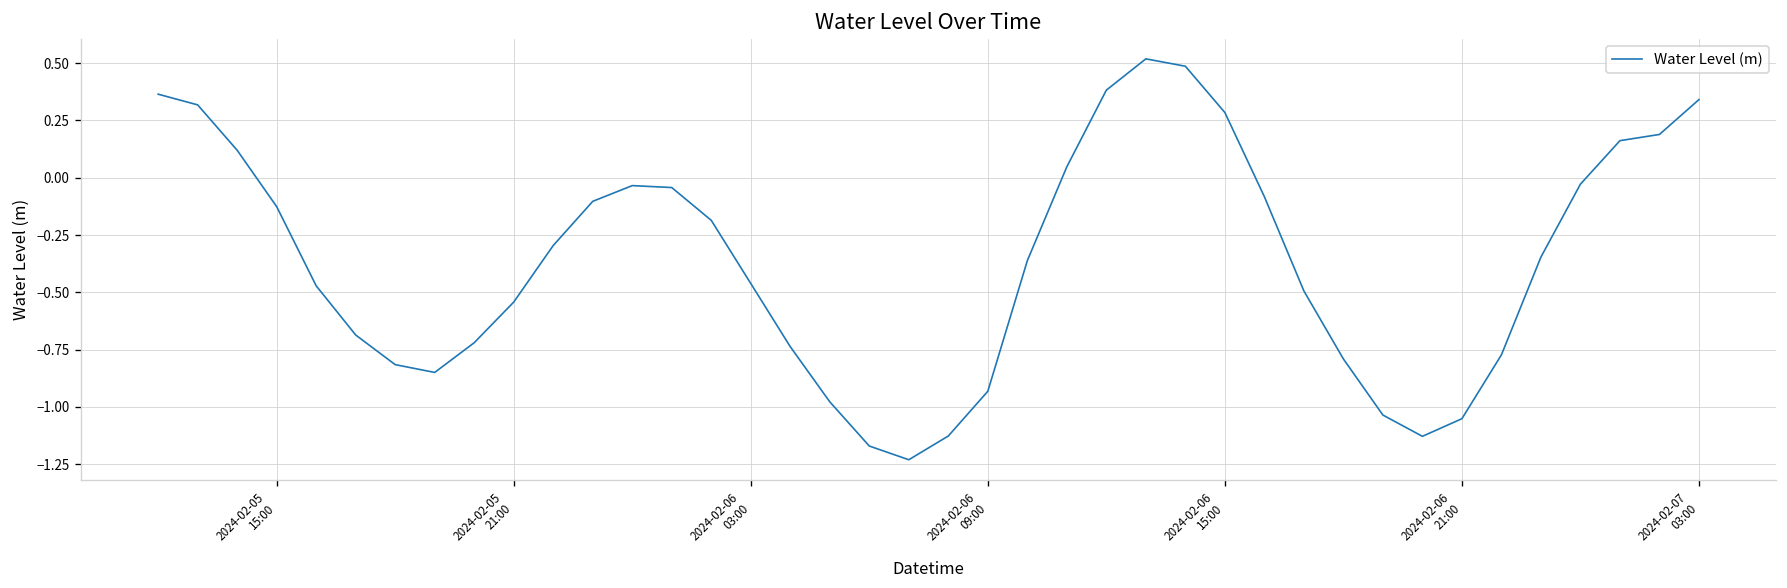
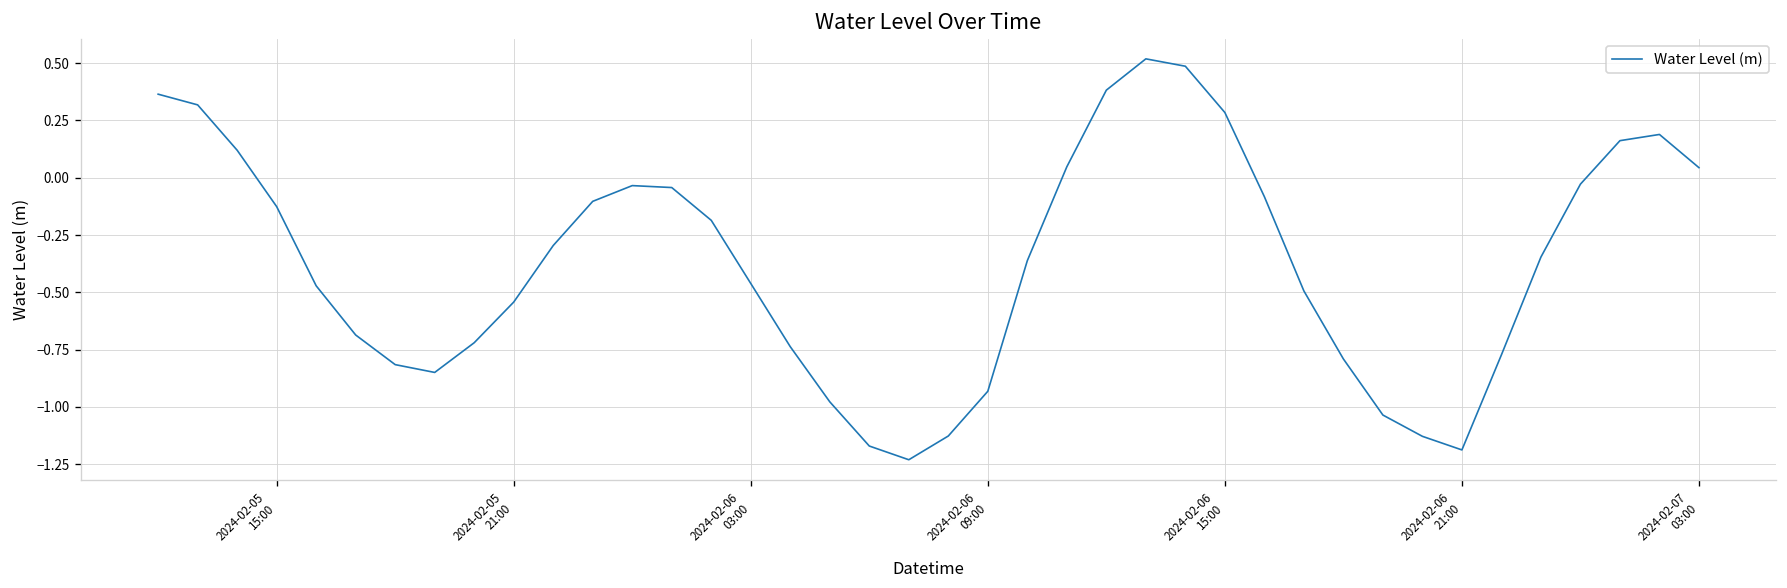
2024-02-06 21:00: -1.05 -> -1.19
2024-02-07 03:00: 0.34 -> 0.04
